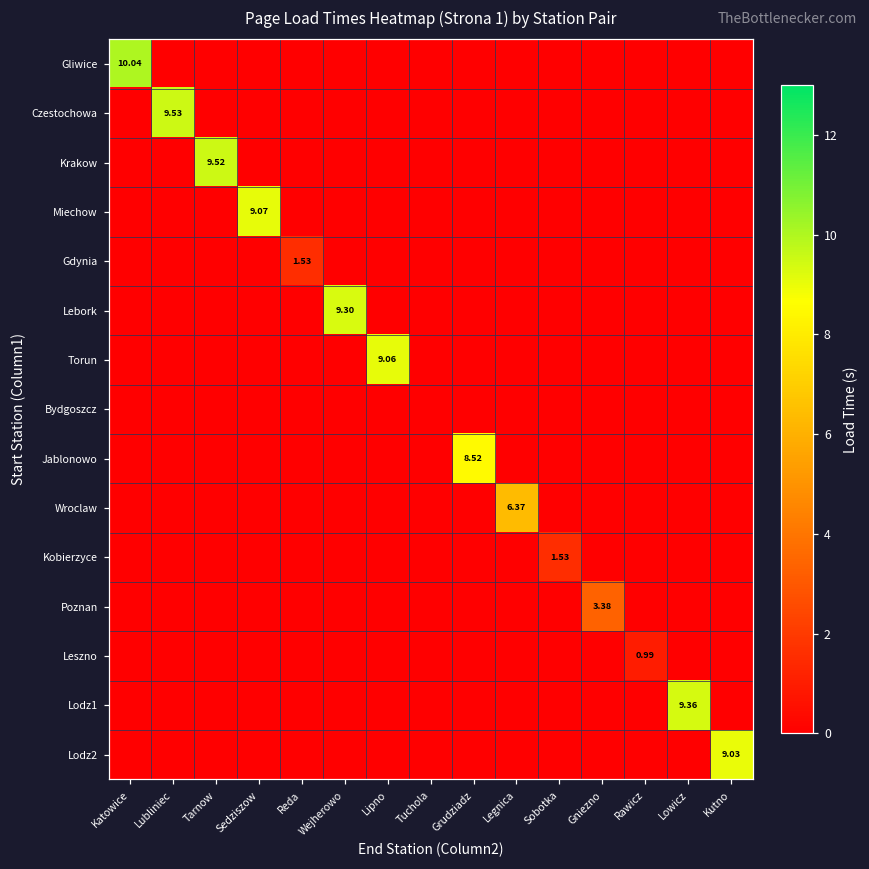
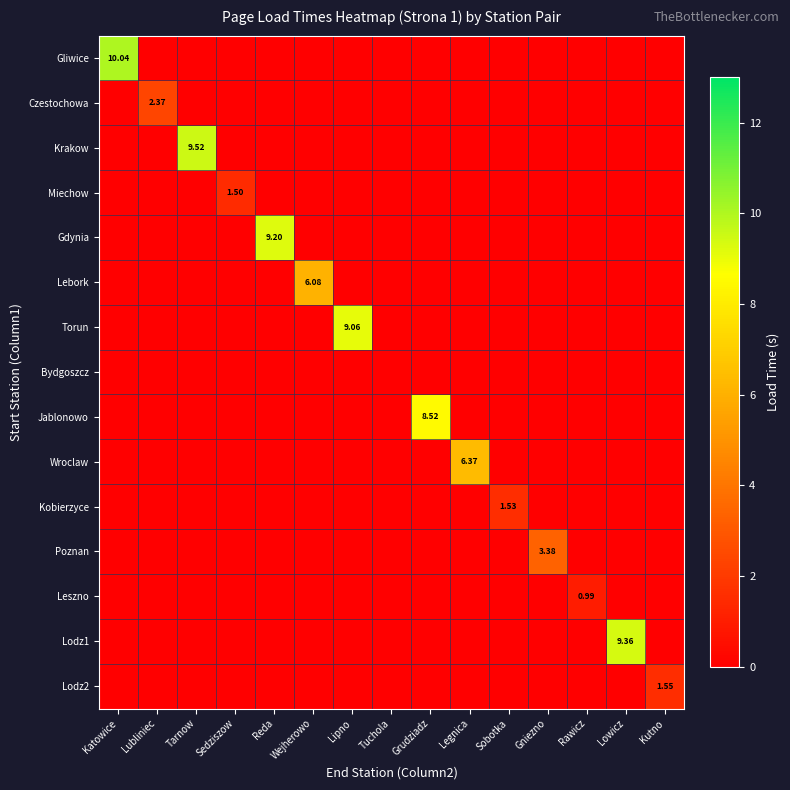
Czestochowa, Lubliniec: 9.53 -> 2.37
Miechow, Sedziszow: 9.07 -> 1.50
Gdynia, Reda: 1.53 -> 9.20
Lebork, Wejherowo: 9.30 -> 6.08
Lodz2, Kutno: 9.03 -> 1.55
